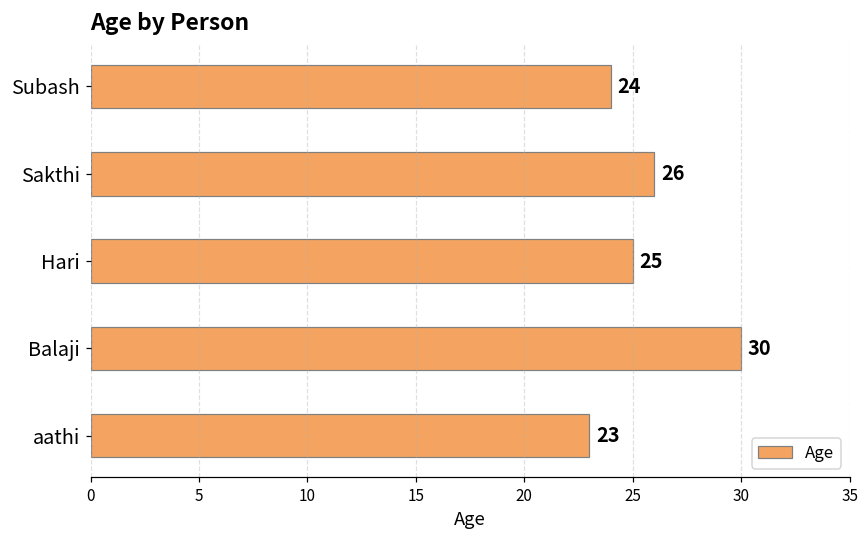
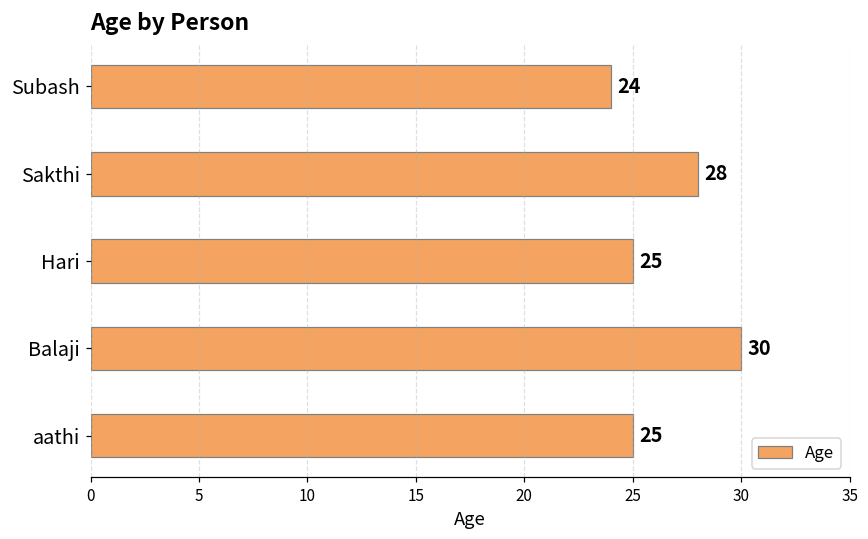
Sakthi: 26 -> 28
aathi: 23 -> 25
